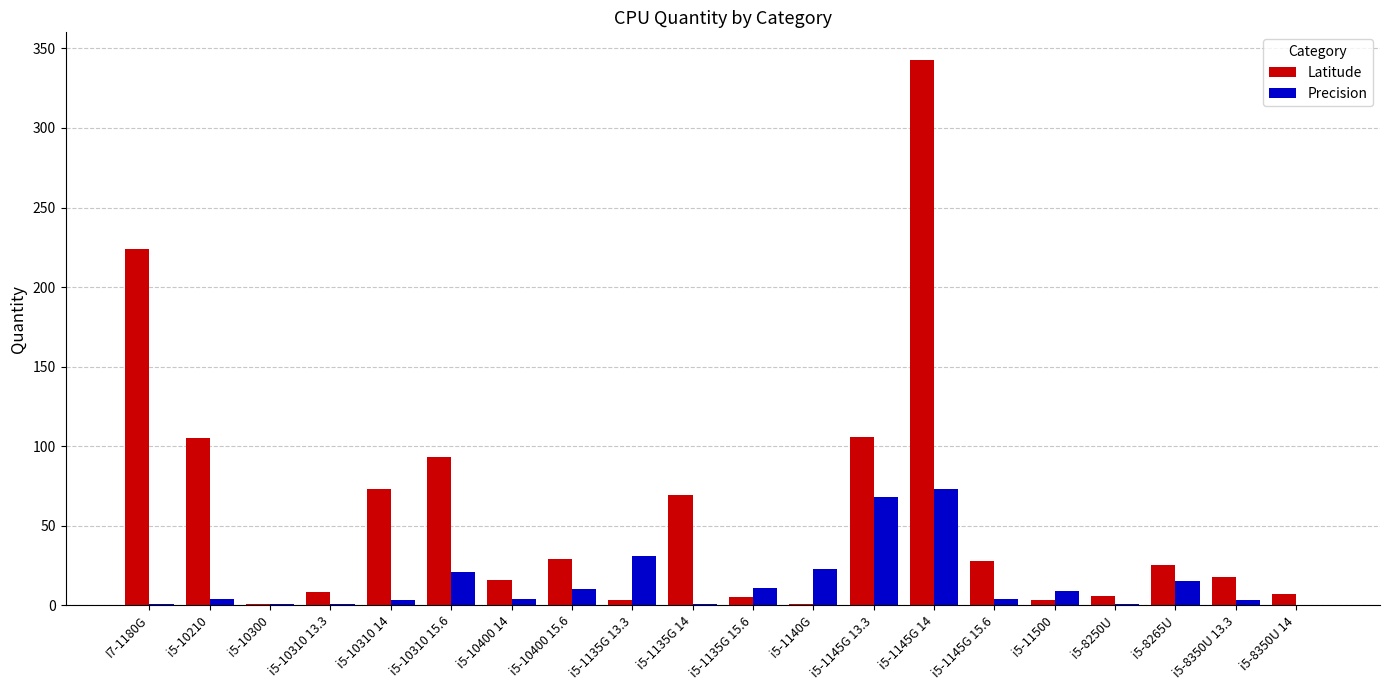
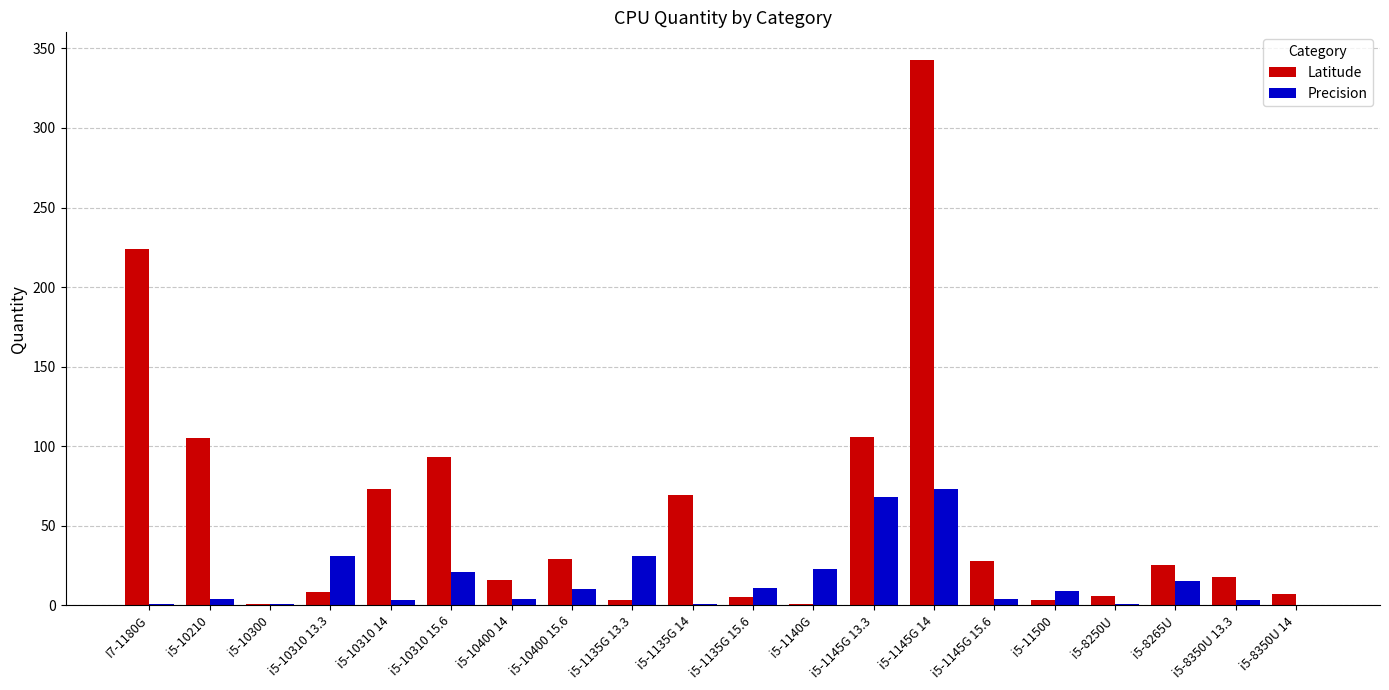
Precision, i5-10310 13.3: 1 -> 31
